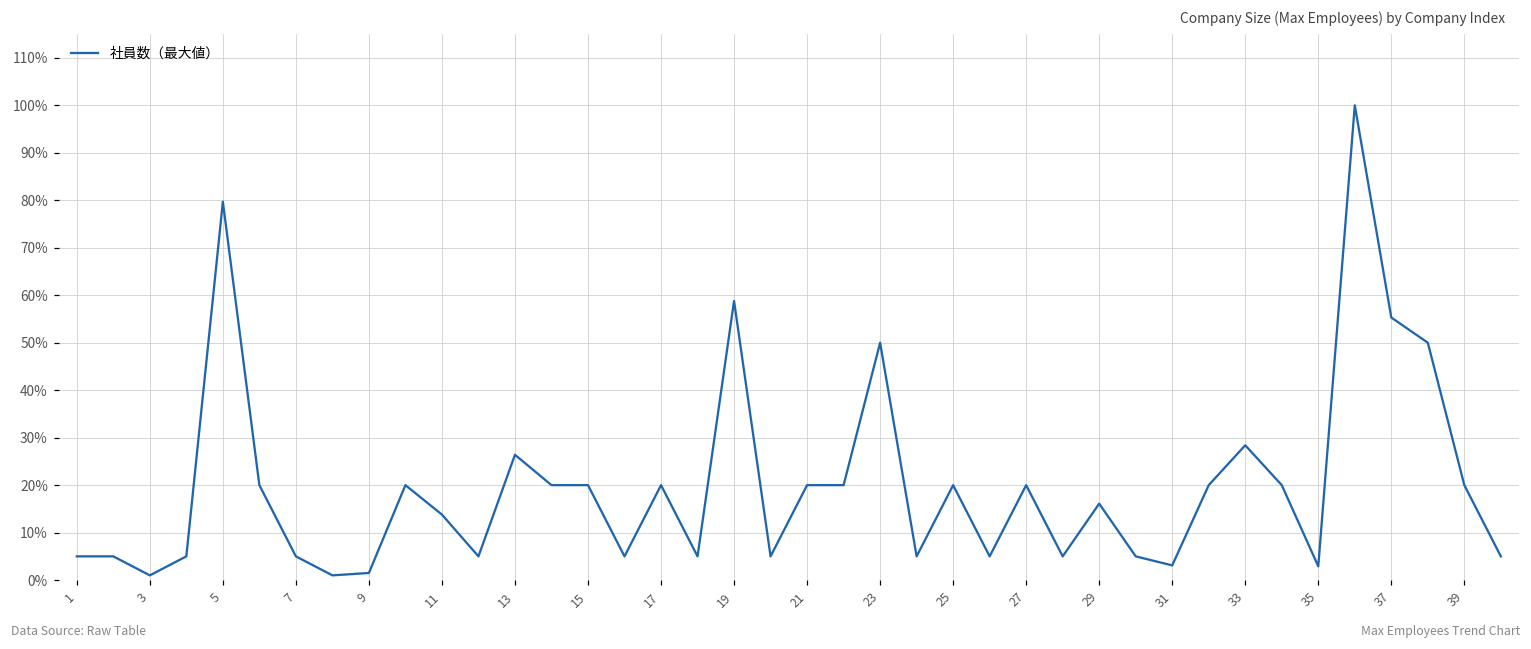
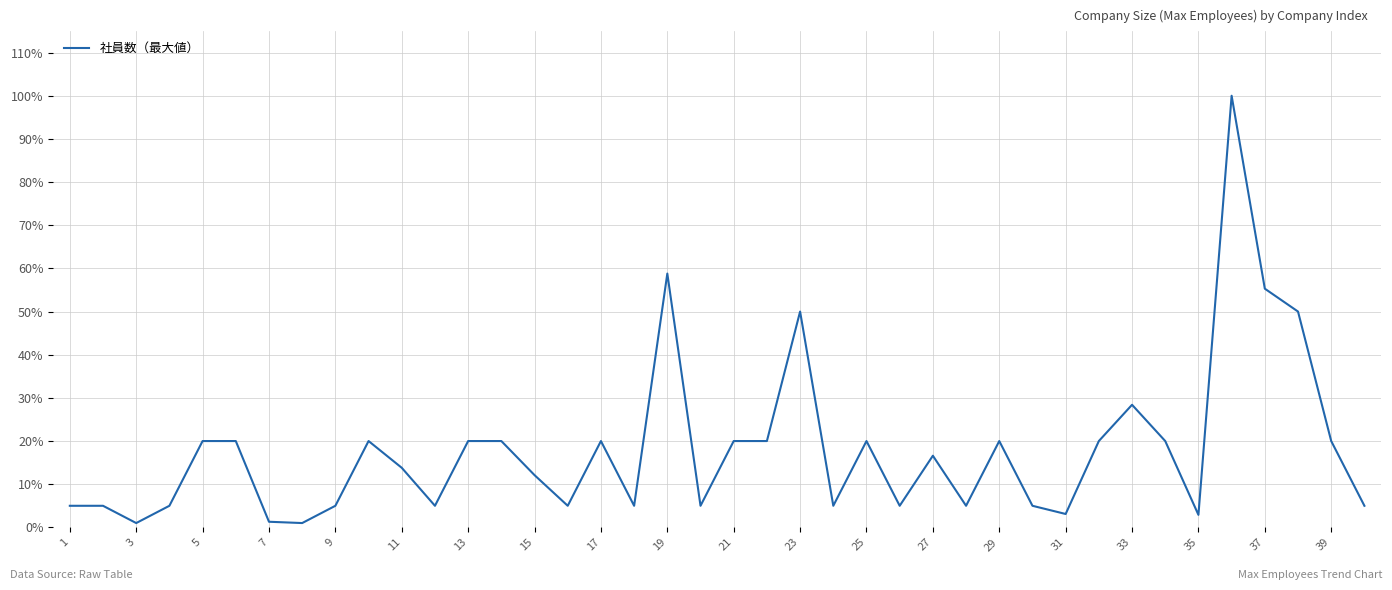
5: 80% -> 20%
7: 5% -> 1%
9: 2% -> 5%
13: 26% -> 20%
15: 20% -> 12%
27: 20% -> 17%
29: 16% -> 20%
